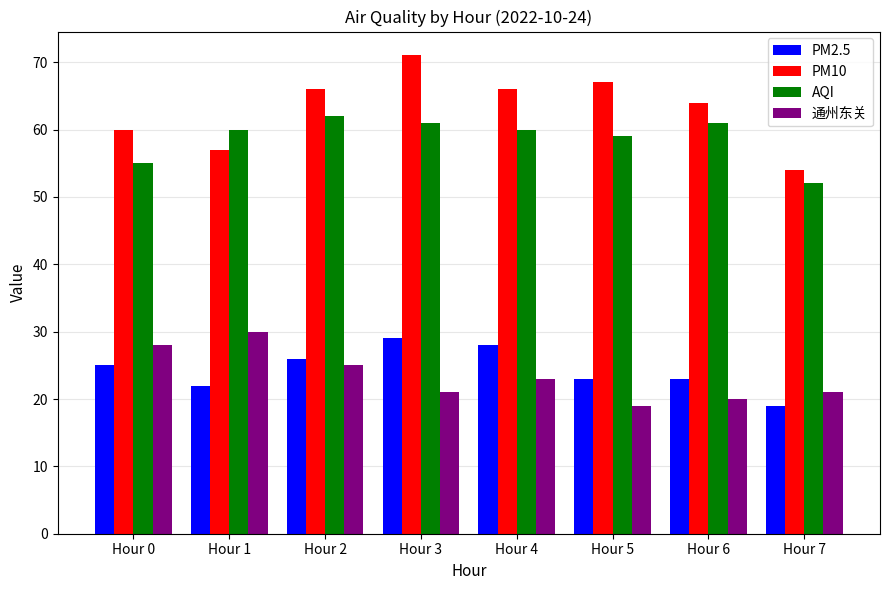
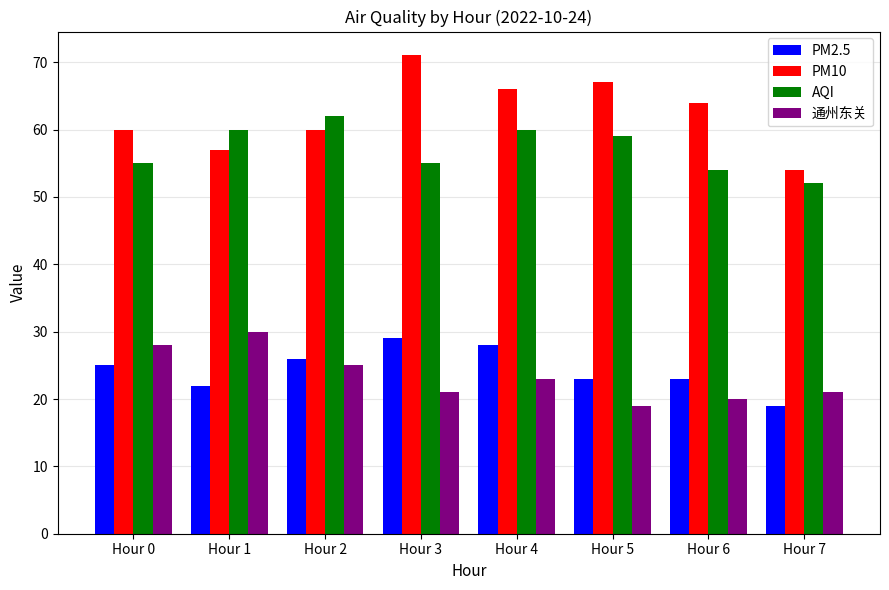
PM10, Hour 2: 66 -> 60
AQI, Hour 3: 61 -> 55
AQI, Hour 6: 61 -> 54
